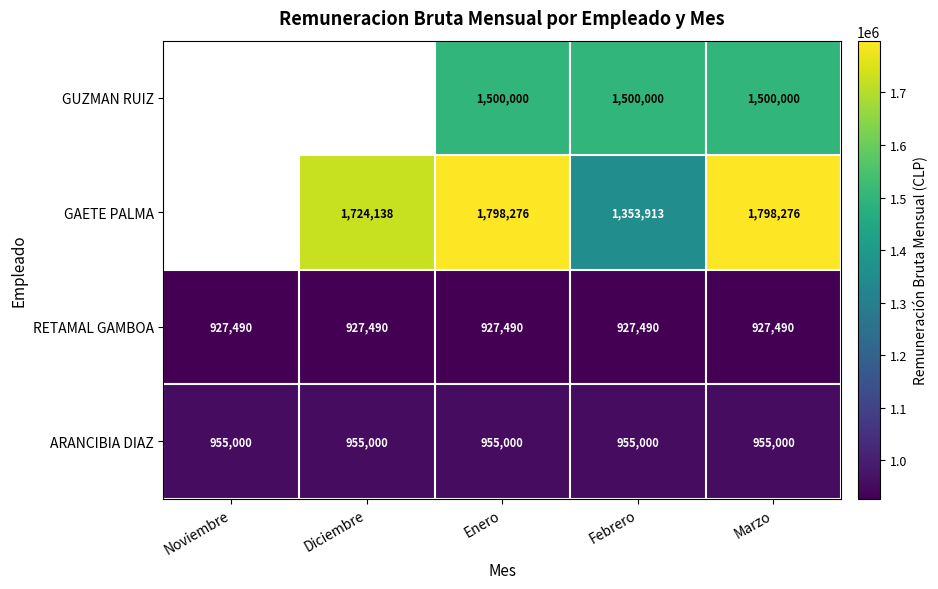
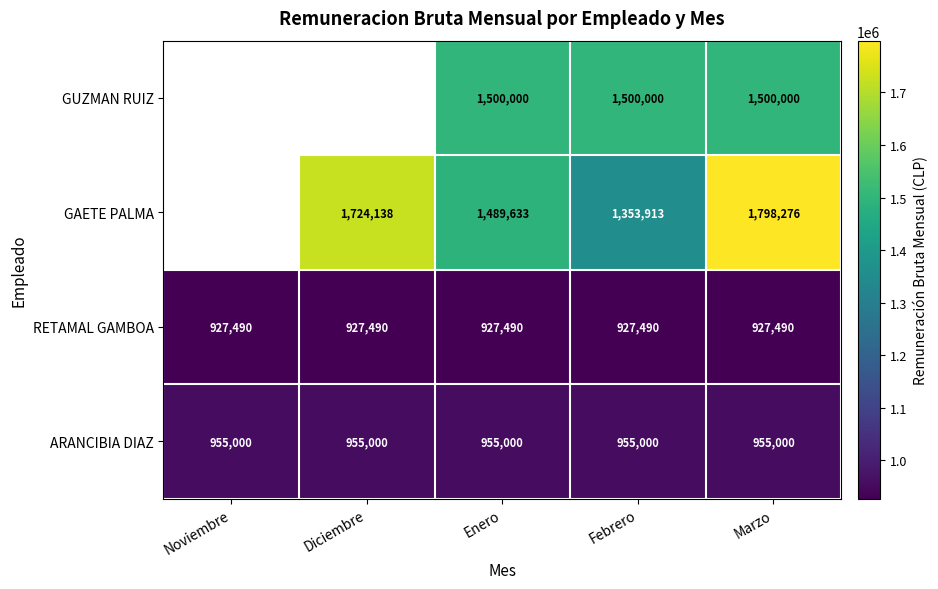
GAETE PALMA, Enero: 1,798,276 -> 1,489,633
